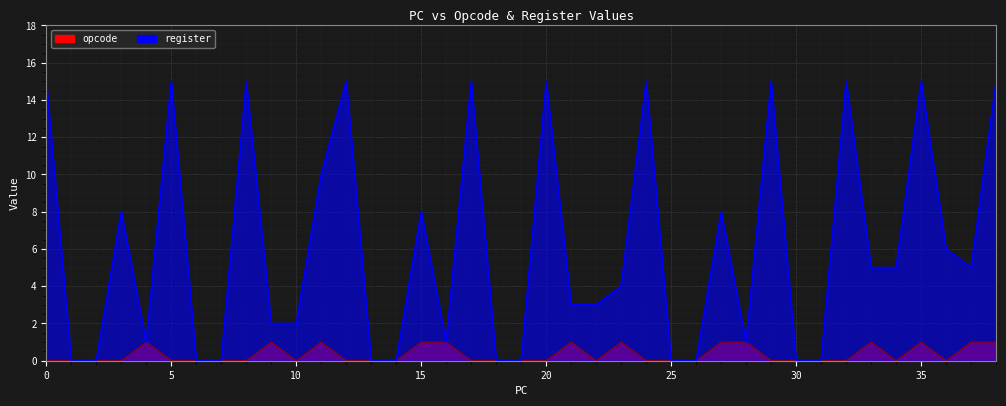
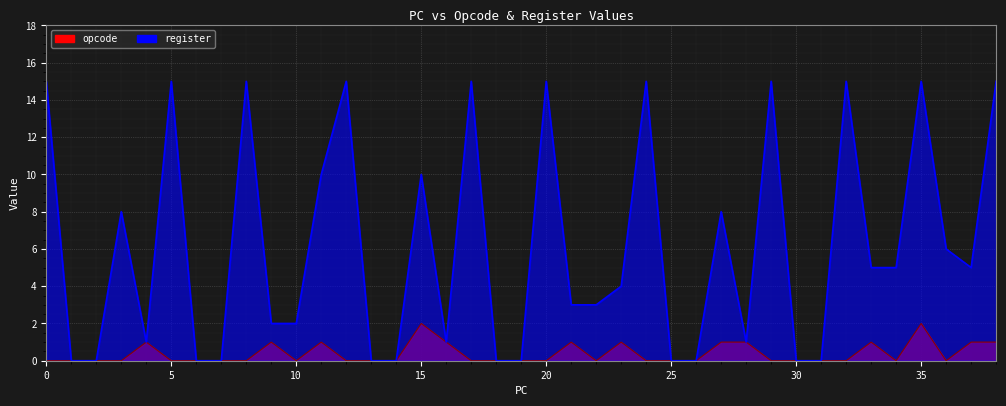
opcode, 15: 1 -> 2
register, 15: 8 -> 10
opcode, 35: 1 -> 2
